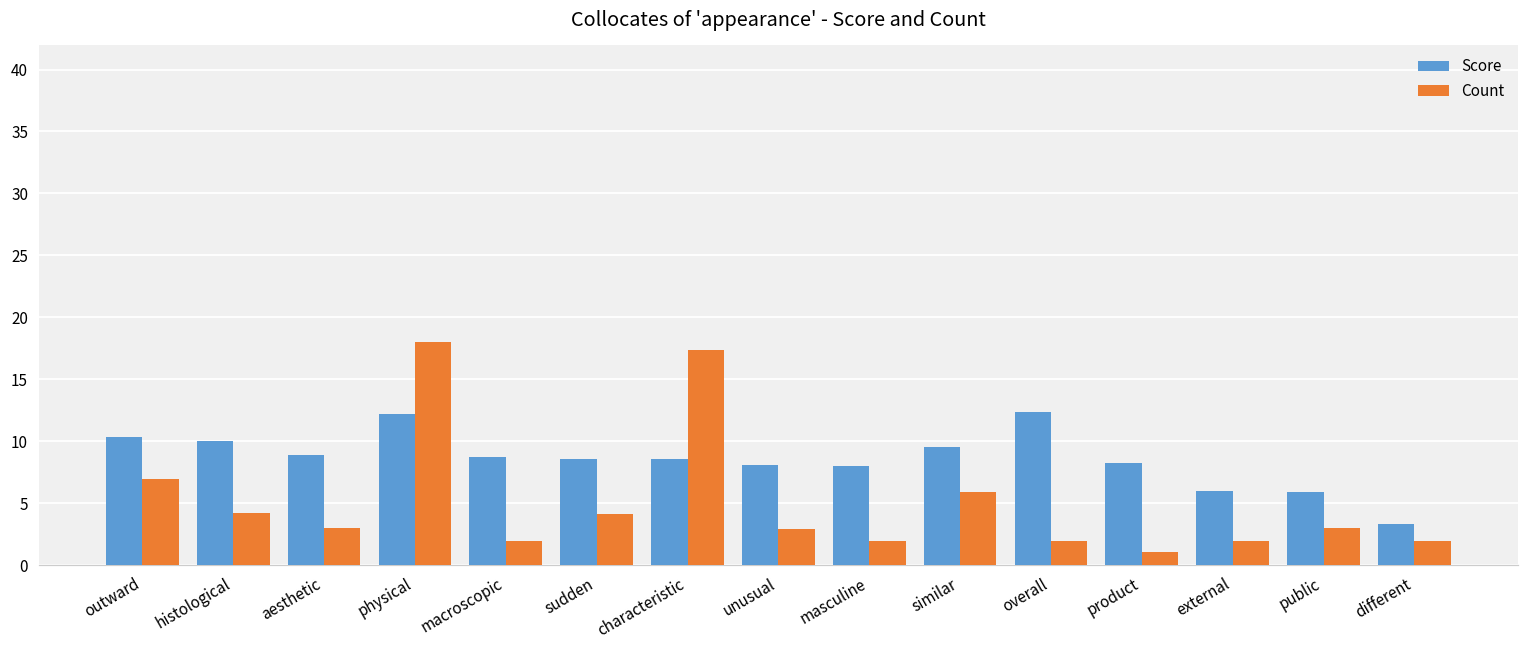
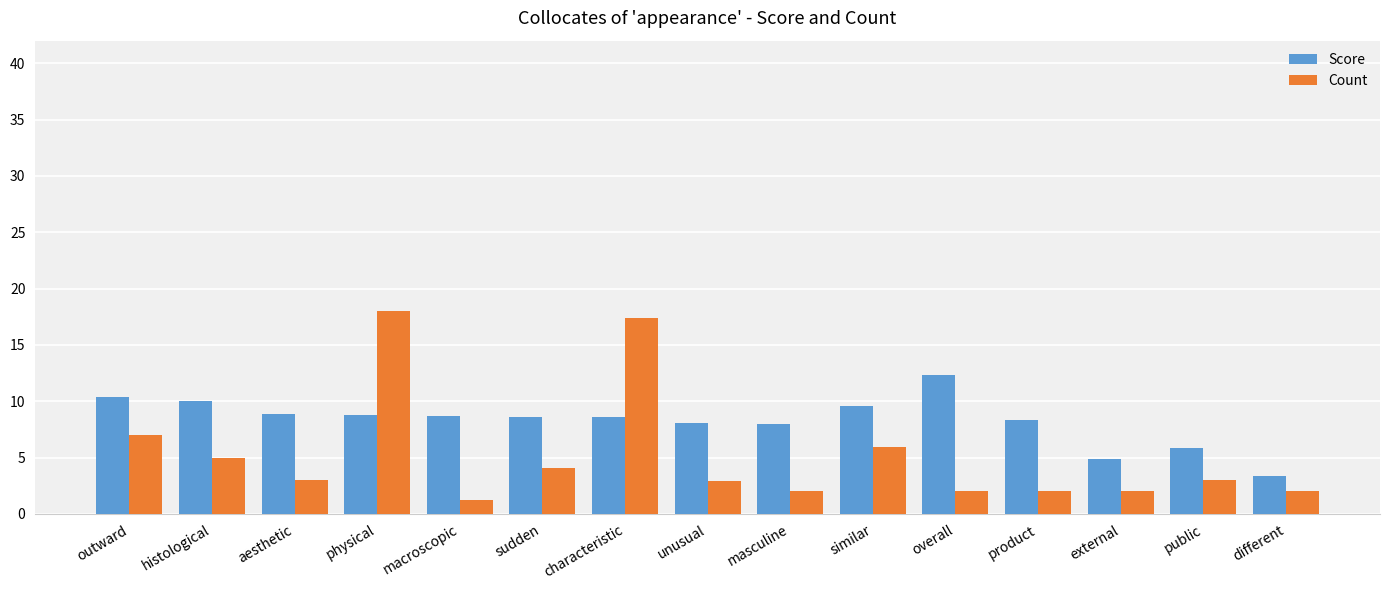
Count, histological: 4.2 -> 5.0
Score, physical: 12.2 -> 8.8
Count, macroscopic: 2.0 -> 1.2
Count, product: 1.1 -> 2.0
Score, external: 6.0 -> 4.9
